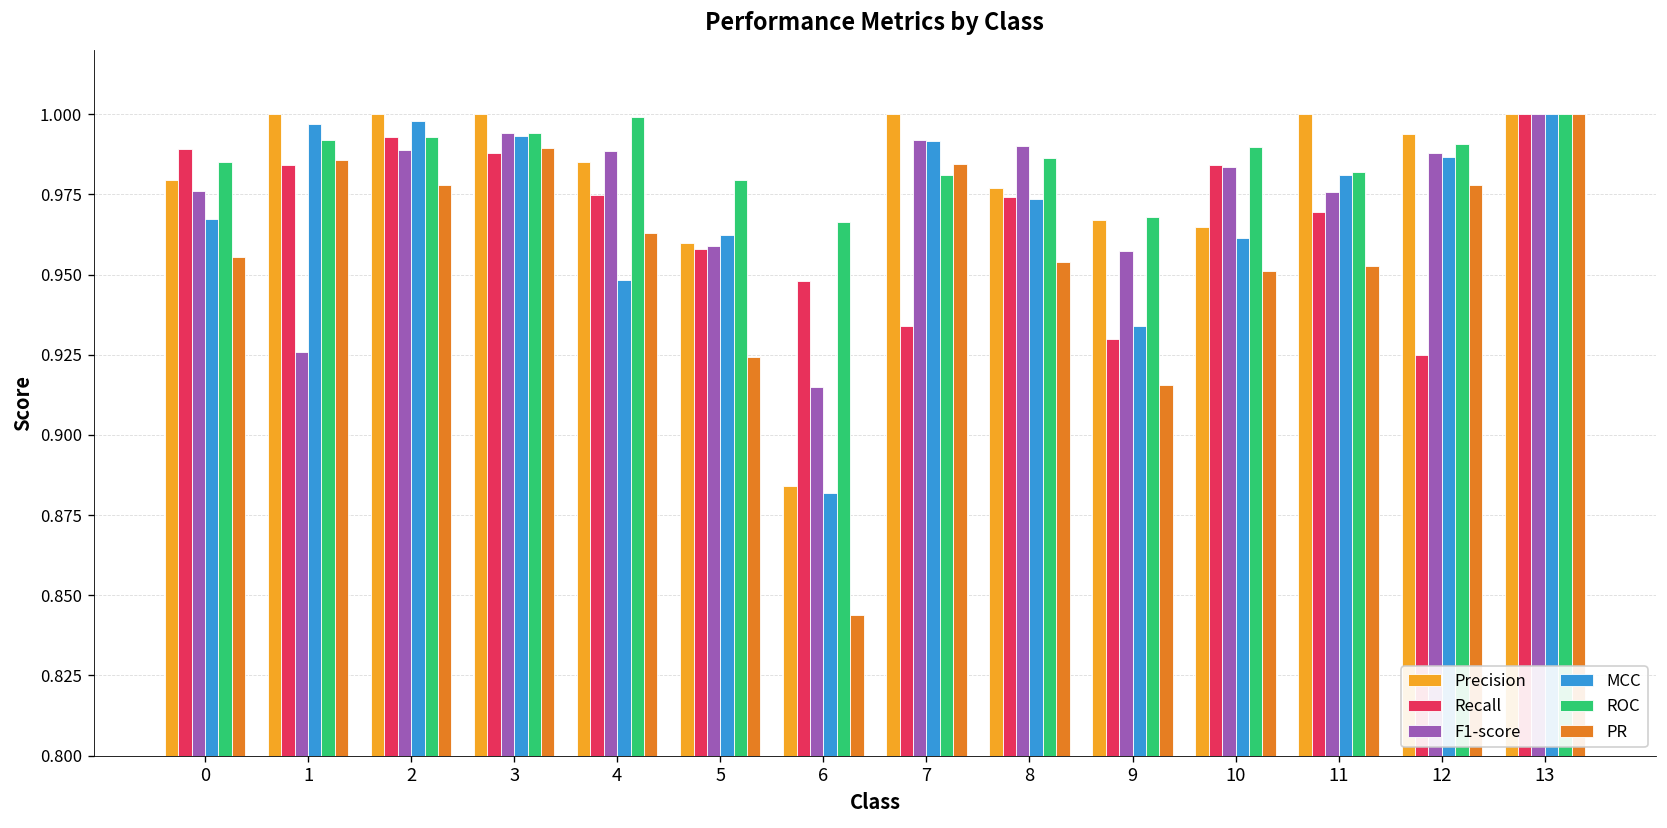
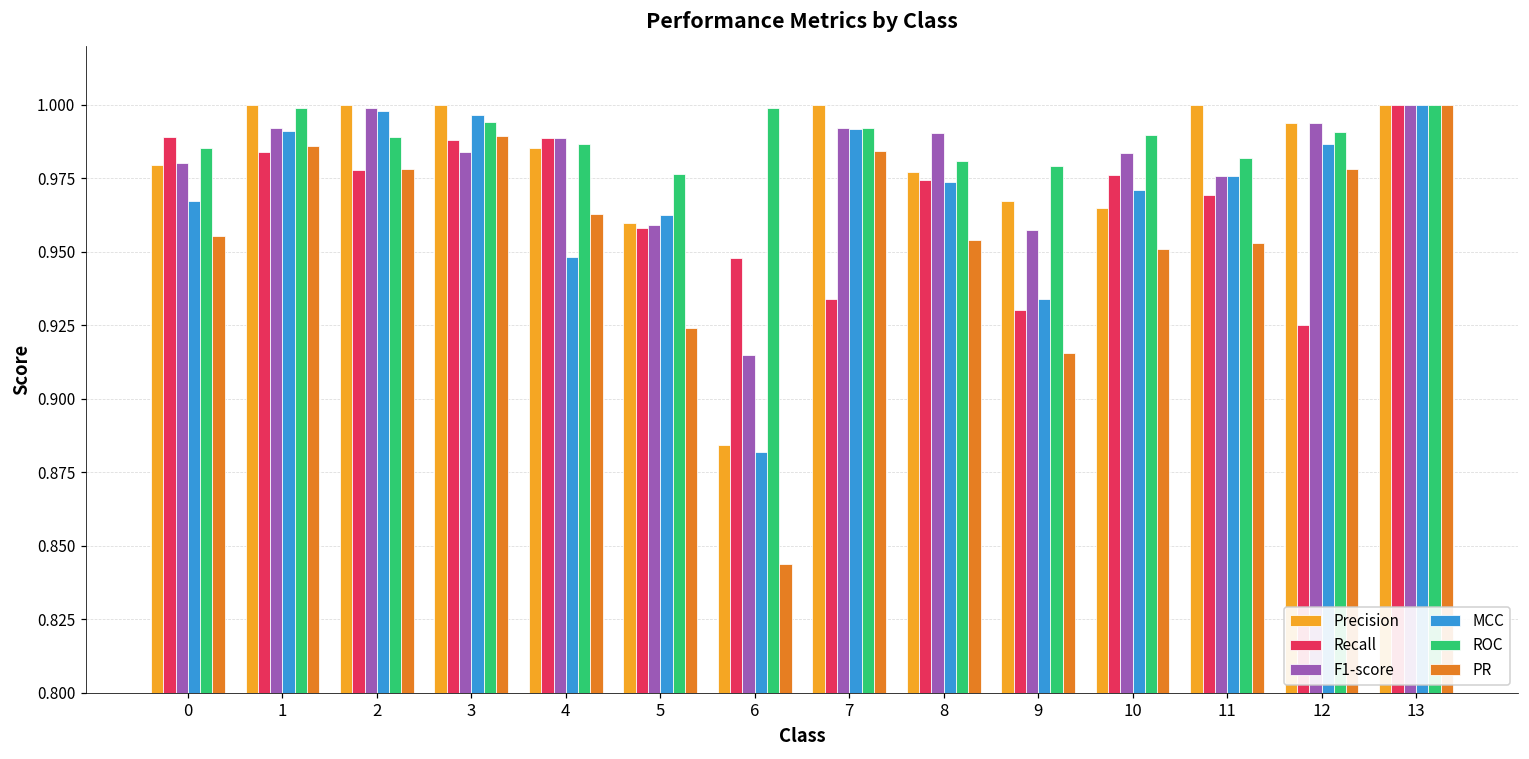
F1-score, 0: 0.976 -> 0.980
F1-score, 1: 0.926 -> 0.992
MCC, 1: 0.997 -> 0.991
ROC, 1: 0.992 -> 0.999
Recall, 2: 0.993 -> 0.978
F1-score, 2: 0.989 -> 0.999
ROC, 2: 0.993 -> 0.989
F1-score, 3: 0.994 -> 0.984
MCC, 3: 0.993 -> 0.997
Recall, 4: 0.975 -> 0.989
ROC, 4: 0.999 -> 0.987
ROC, 5: 0.980 -> 0.977
ROC, 6: 0.966 -> 0.999
ROC, 7: 0.981 -> 0.992
ROC, 8: 0.986 -> 0.981
ROC, 9: 0.968 -> 0.979
Recall, 10: 0.984 -> 0.976
MCC, 10: 0.961 -> 0.971
MCC, 11: 0.981 -> 0.976
F1-score, 12: 0.988 -> 0.994
